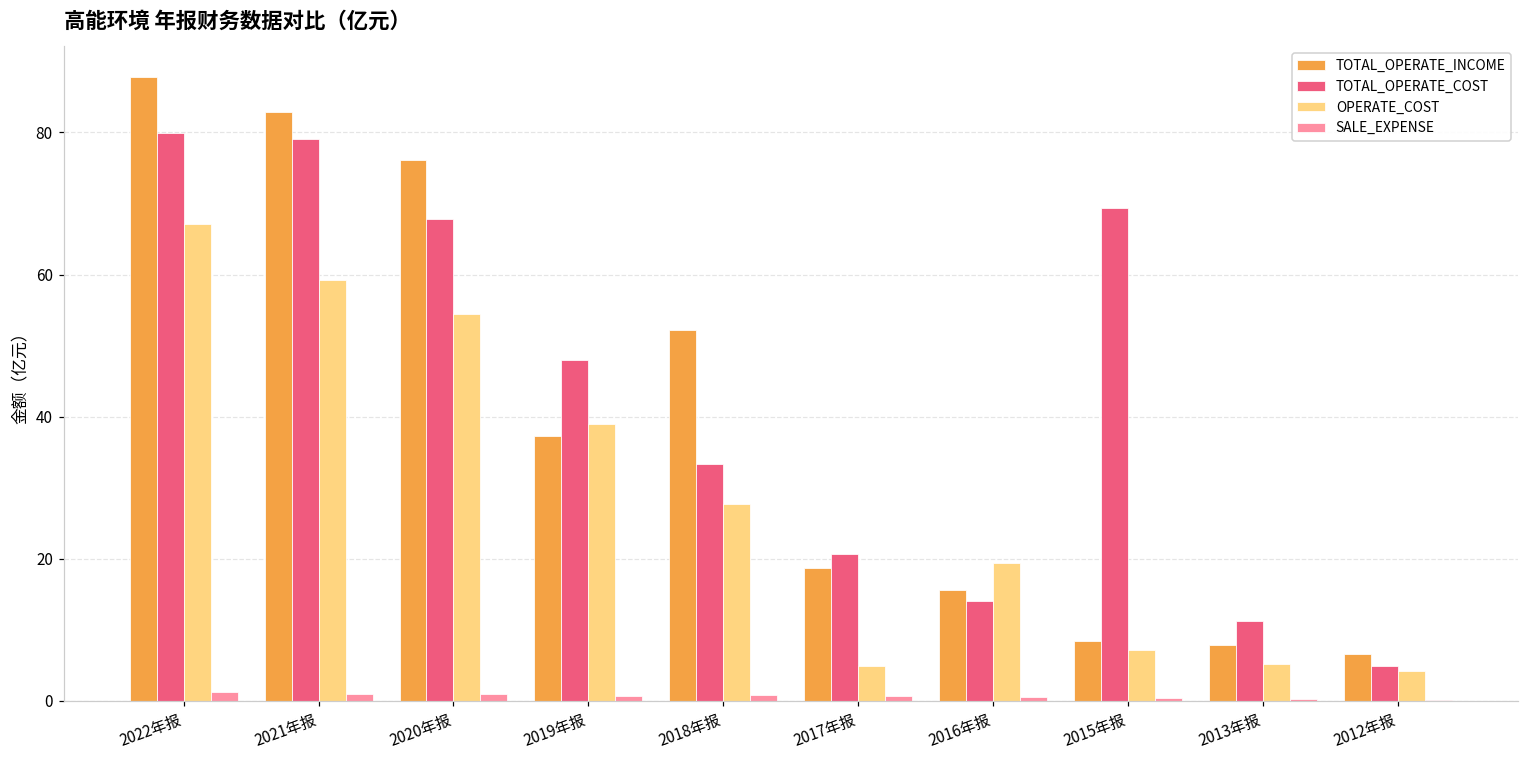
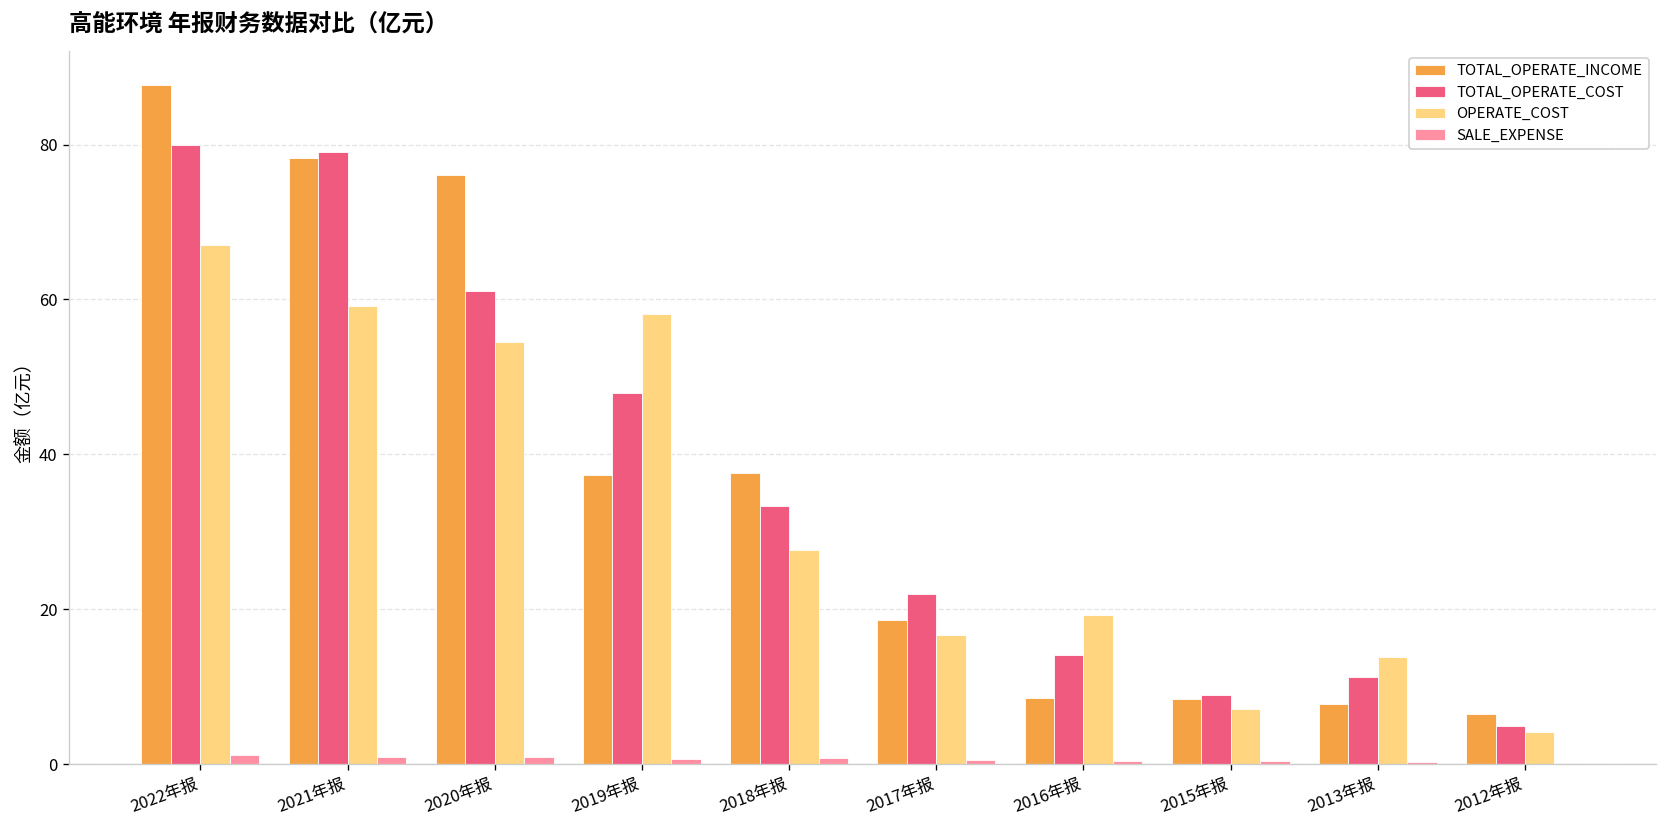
TOTAL_OPERATE_INCOME, 2021年报: 83 -> 78
TOTAL_OPERATE_COST, 2020年报: 68 -> 61
OPERATE_COST, 2019年报: 39 -> 58
TOTAL_OPERATE_INCOME, 2018年报: 52 -> 38
TOTAL_OPERATE_COST, 2017年报: 21 -> 22
OPERATE_COST, 2017年报: 5 -> 17
TOTAL_OPERATE_INCOME, 2016年报: 16 -> 9
TOTAL_OPERATE_COST, 2015年报: 69 -> 9
OPERATE_COST, 2013年报: 5 -> 14
